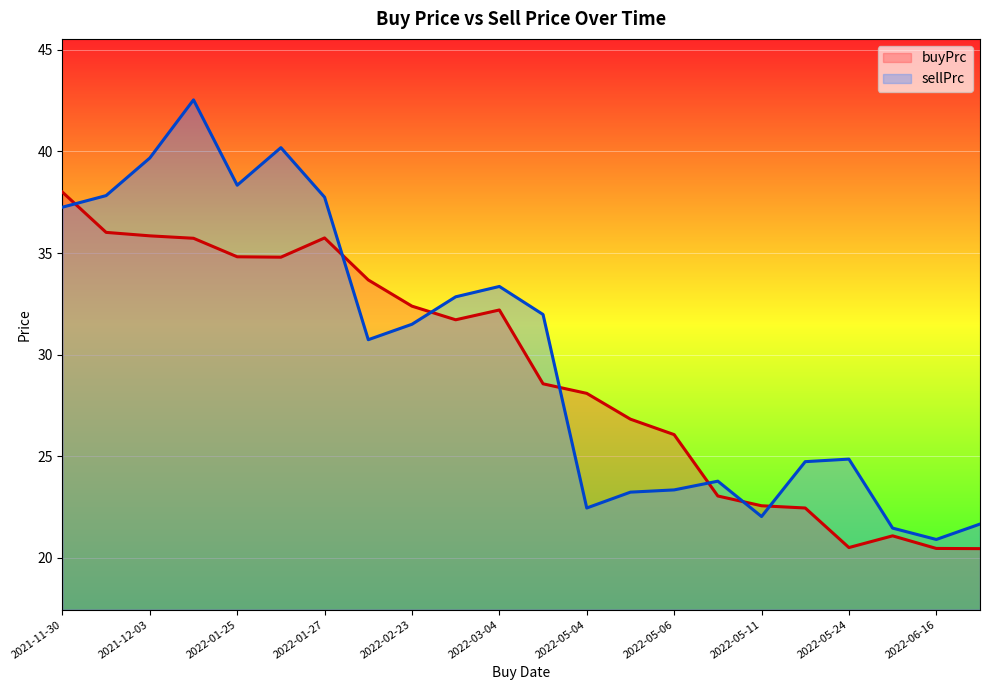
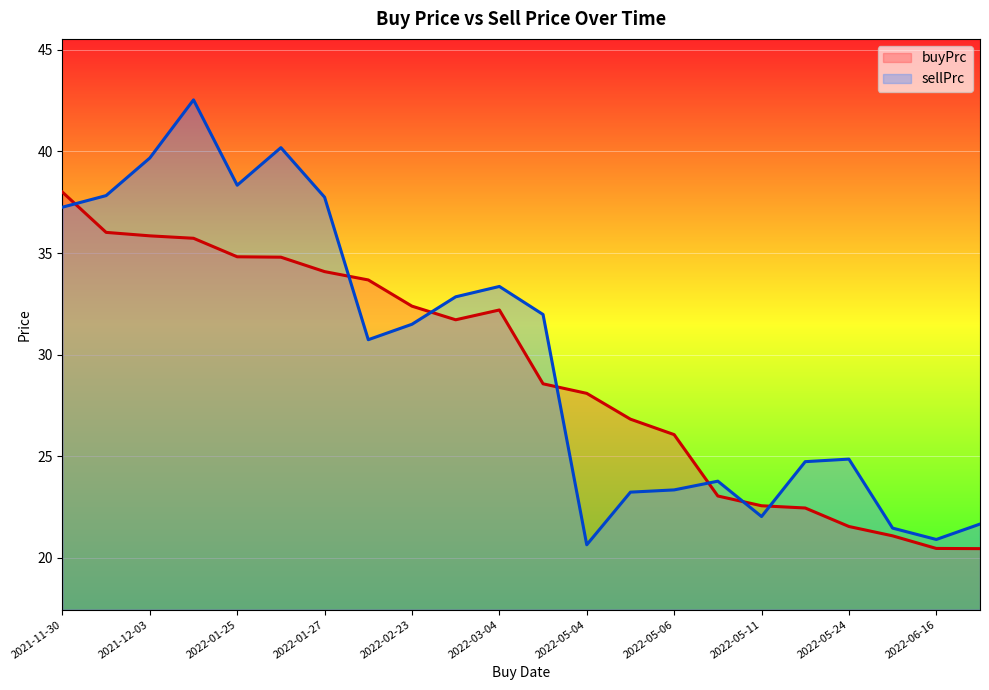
buyPrc, 2022-01-27: 35.7 -> 34.1
sellPrc, 2022-05-04: 22.5 -> 20.6
buyPrc, 2022-05-24: 20.5 -> 21.5
